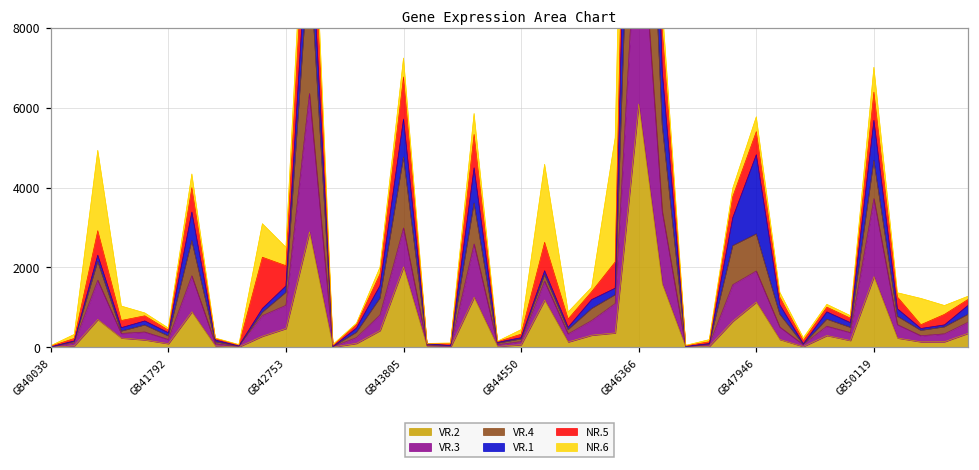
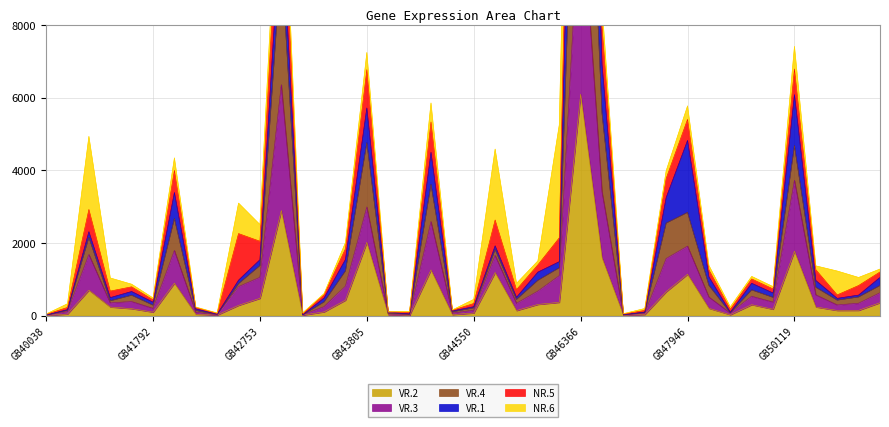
VR.1, GB50119: 1000 -> 1400
